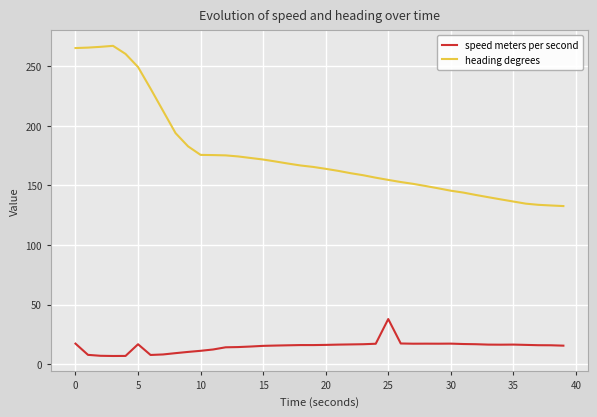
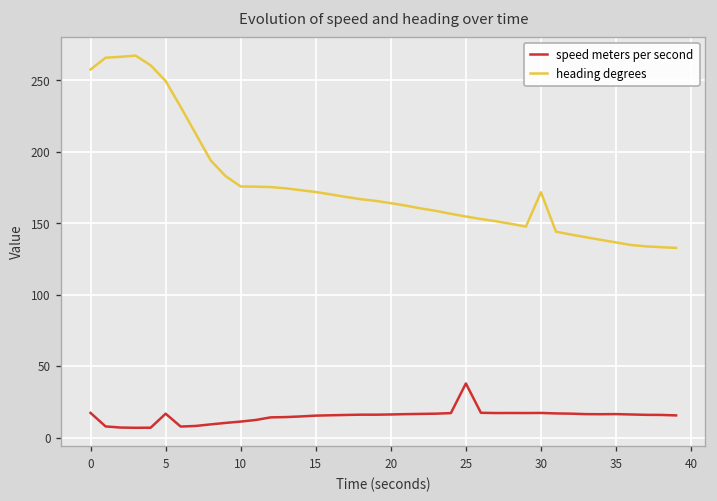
heading degrees, 0: 265 -> 258
heading degrees, 30: 146 -> 172
